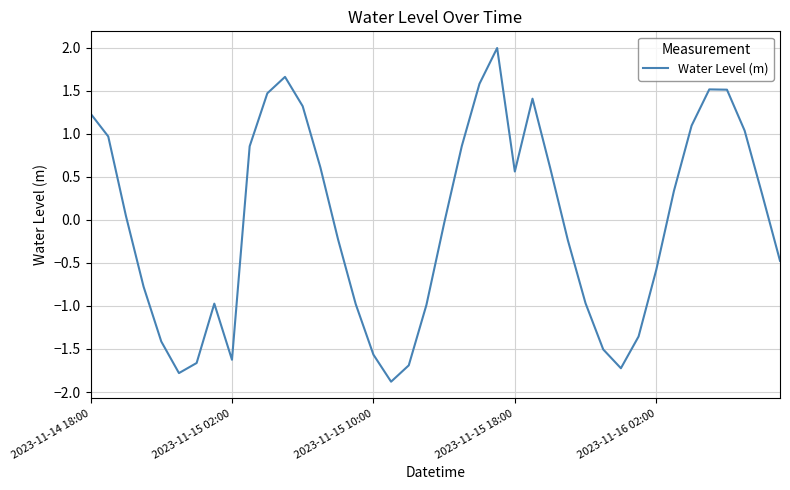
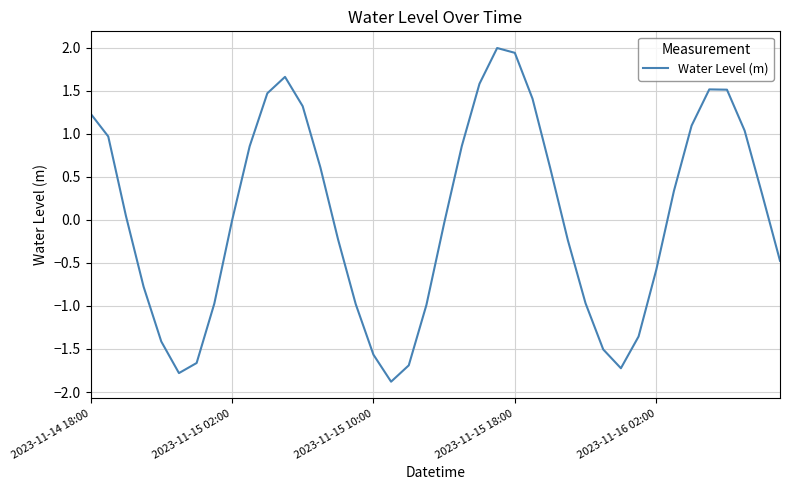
2023-11-15 02:00: -1.6 -> 0.0
2023-11-15 18:00: 0.6 -> 1.9
